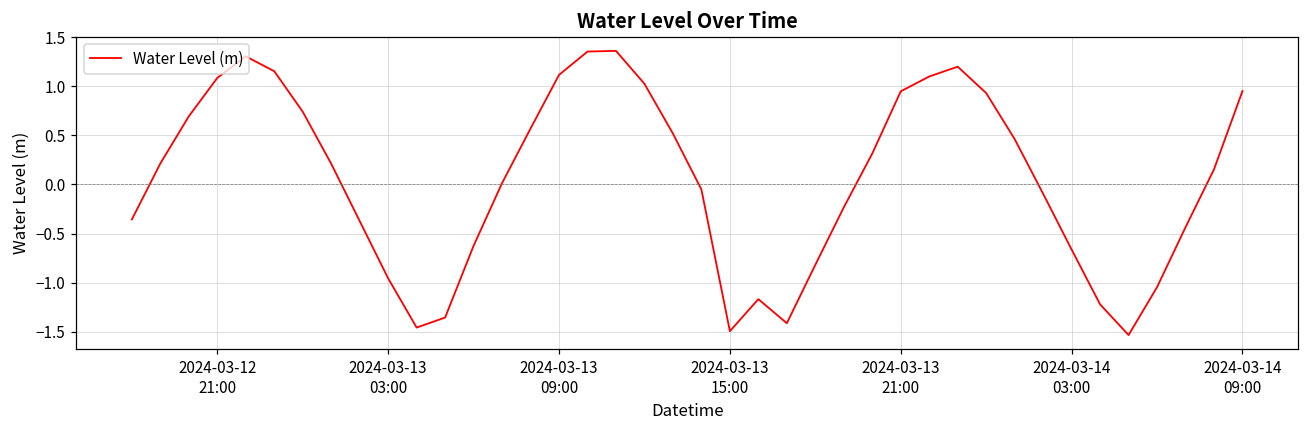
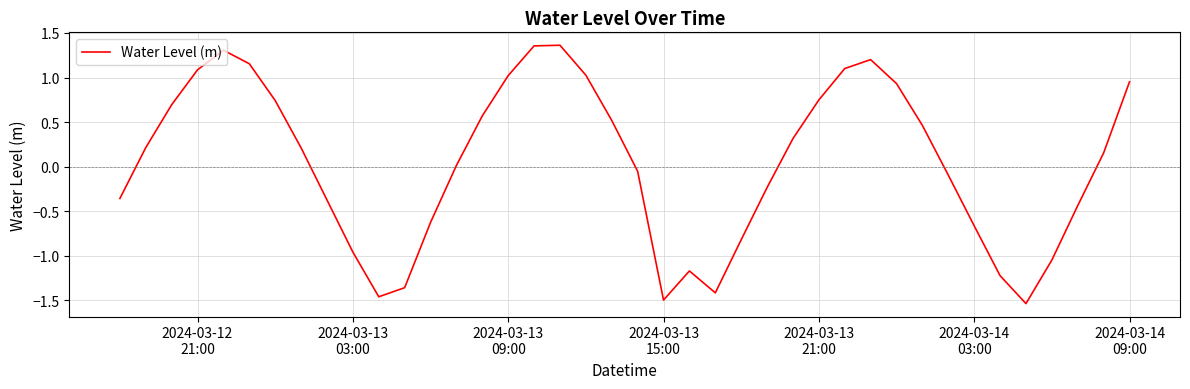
2024-03-13 09:00: 1.1 -> 1.0
2024-03-13 21:00: 0.9 -> 0.7
